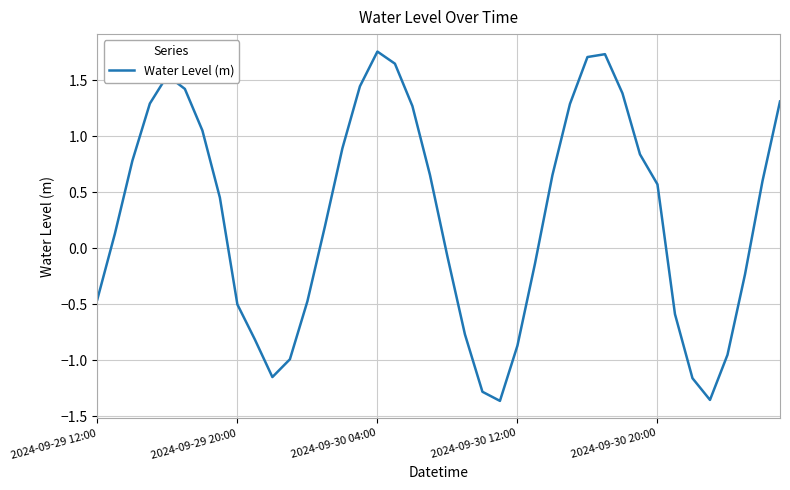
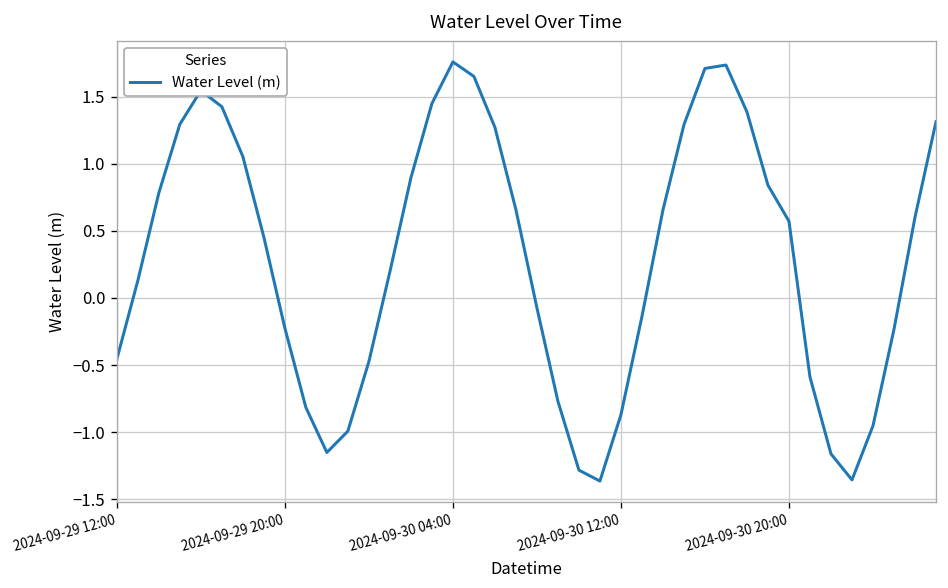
2024-09-29 20:00: -0.50 -> -0.22
